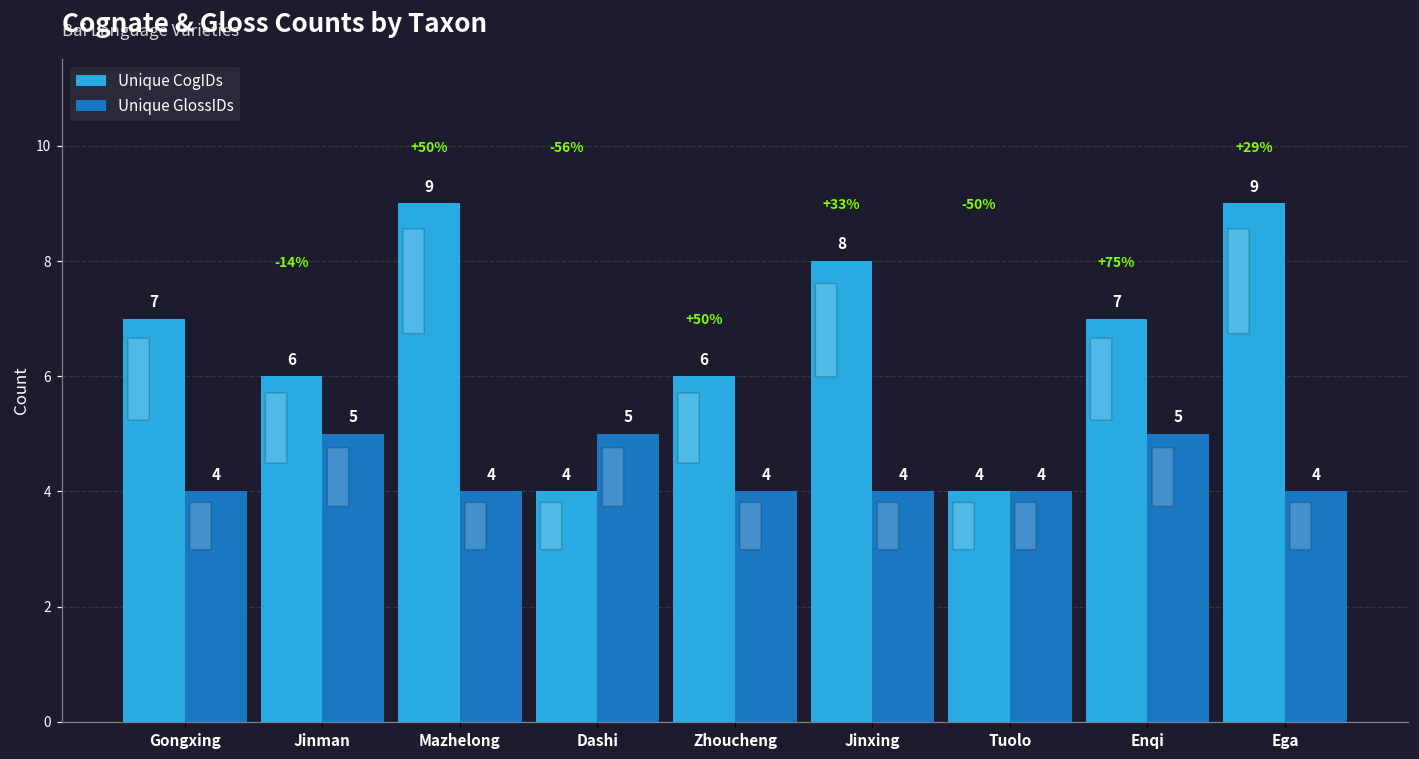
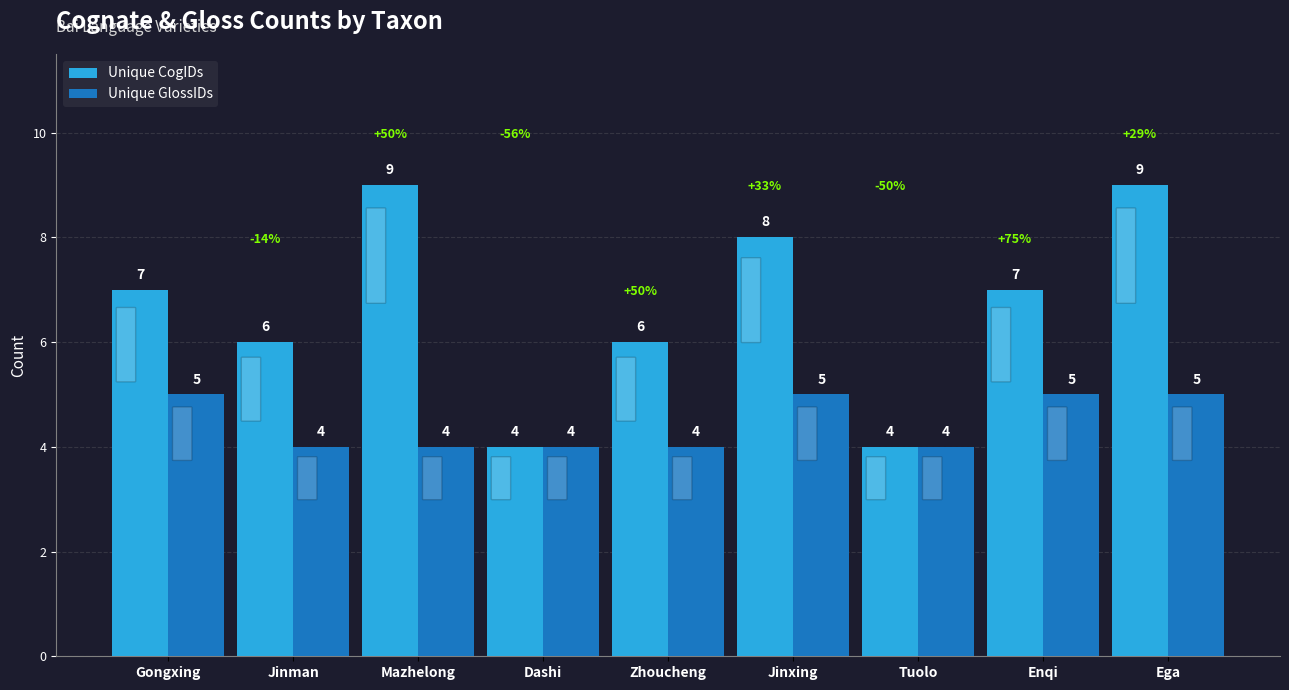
Unique GlossIDs, Gongxing: 4 -> 5
Unique GlossIDs, Jinman: 5 -> 4
Unique GlossIDs, Dashi: 5 -> 4
Unique GlossIDs, Jinxing: 4 -> 5
Unique GlossIDs, Ega: 4 -> 5
